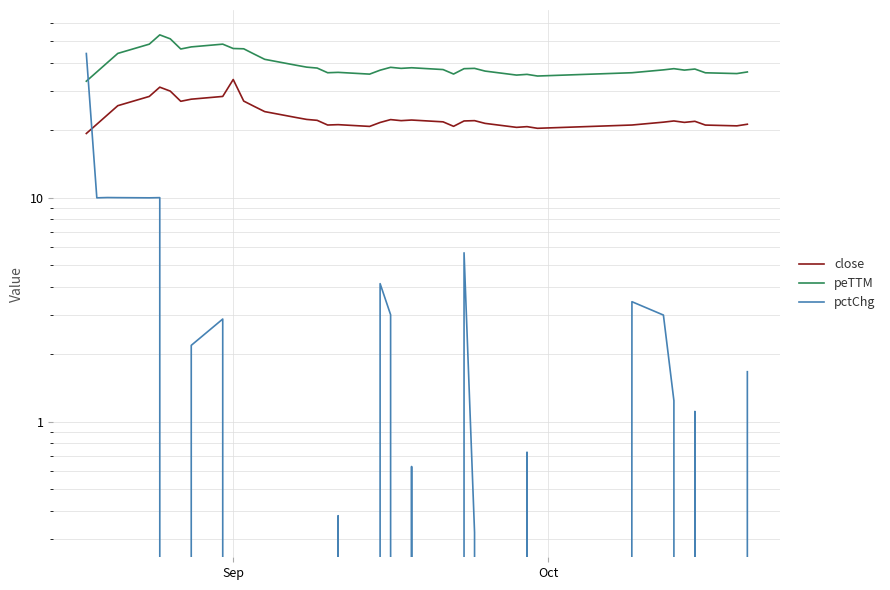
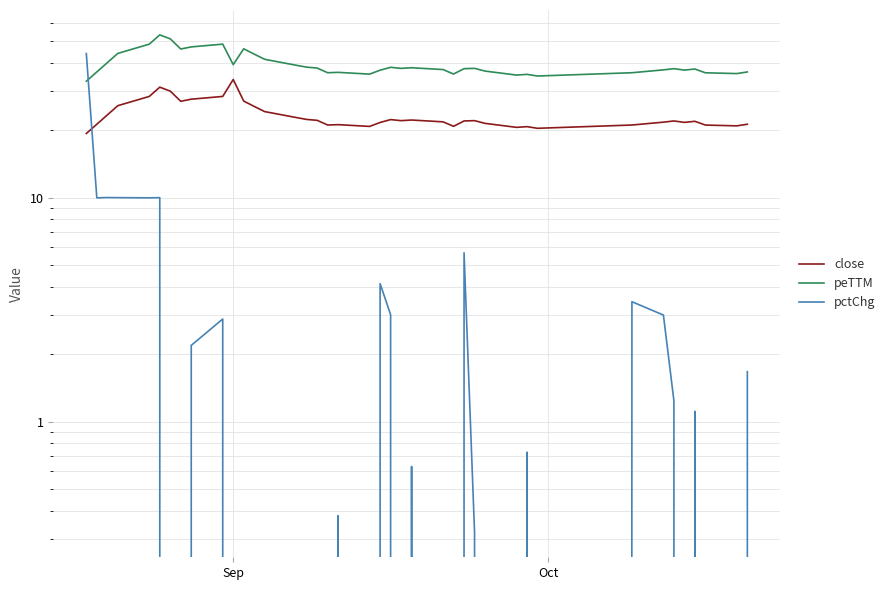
peTTM, Sep: 46 -> 39
